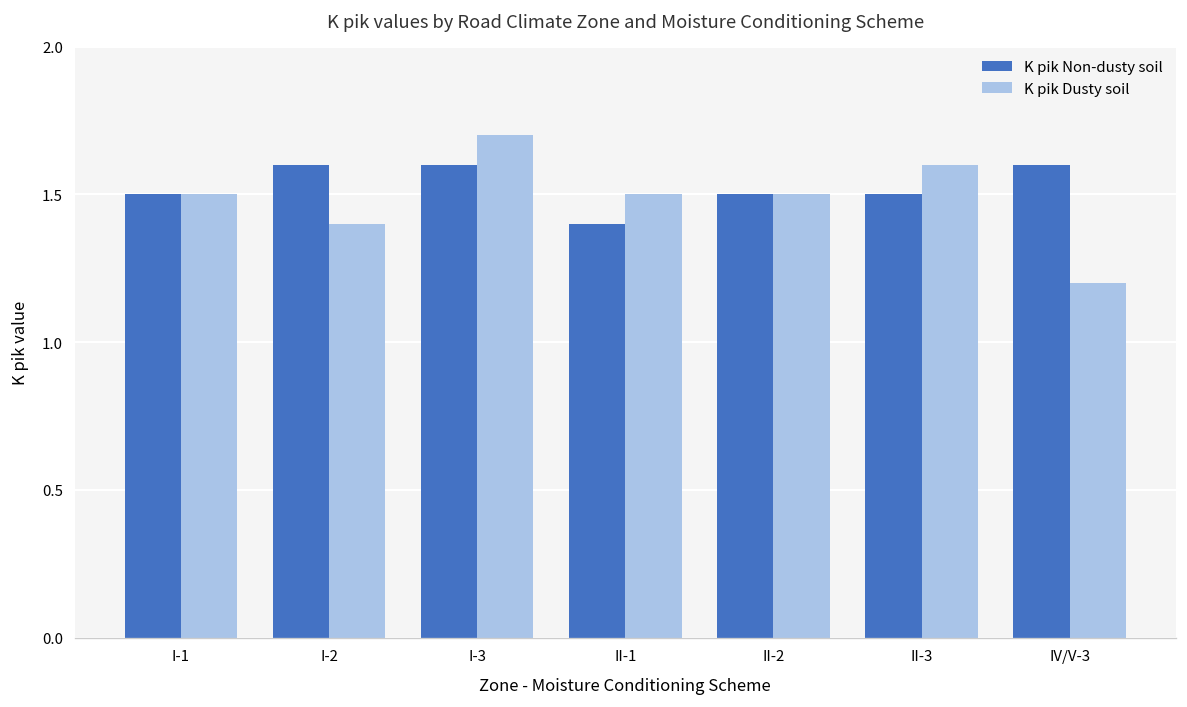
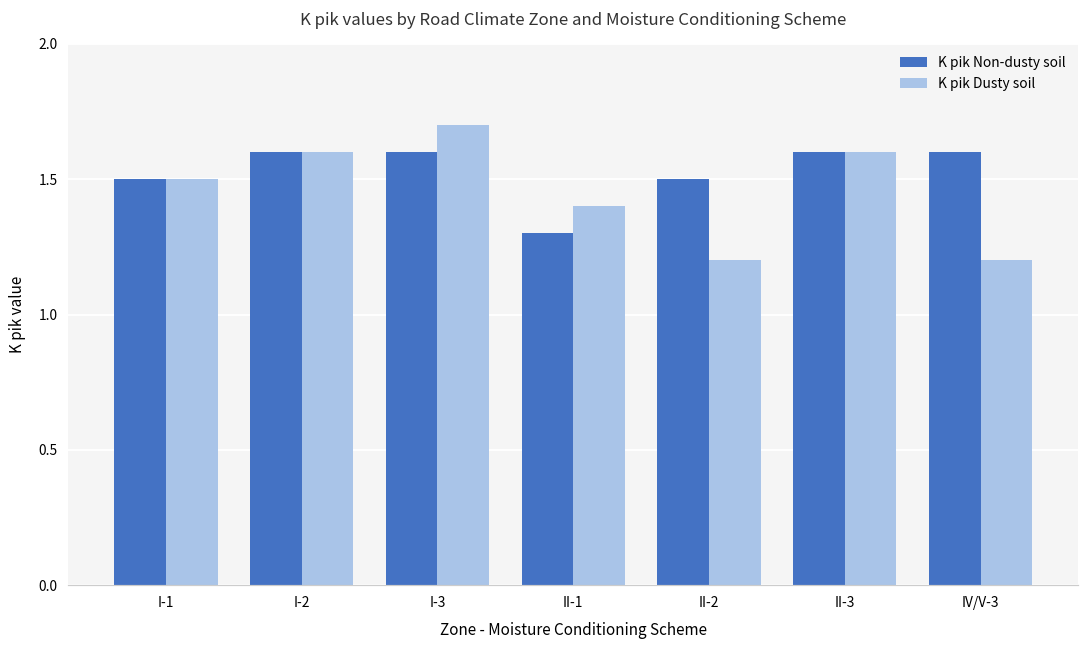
K pik Dusty soil, I-2: 1.4 -> 1.6
K pik Non-dusty soil, II-1: 1.4 -> 1.3
K pik Dusty soil, II-1: 1.5 -> 1.4
K pik Dusty soil, II-2: 1.5 -> 1.2
K pik Non-dusty soil, II-3: 1.5 -> 1.6
